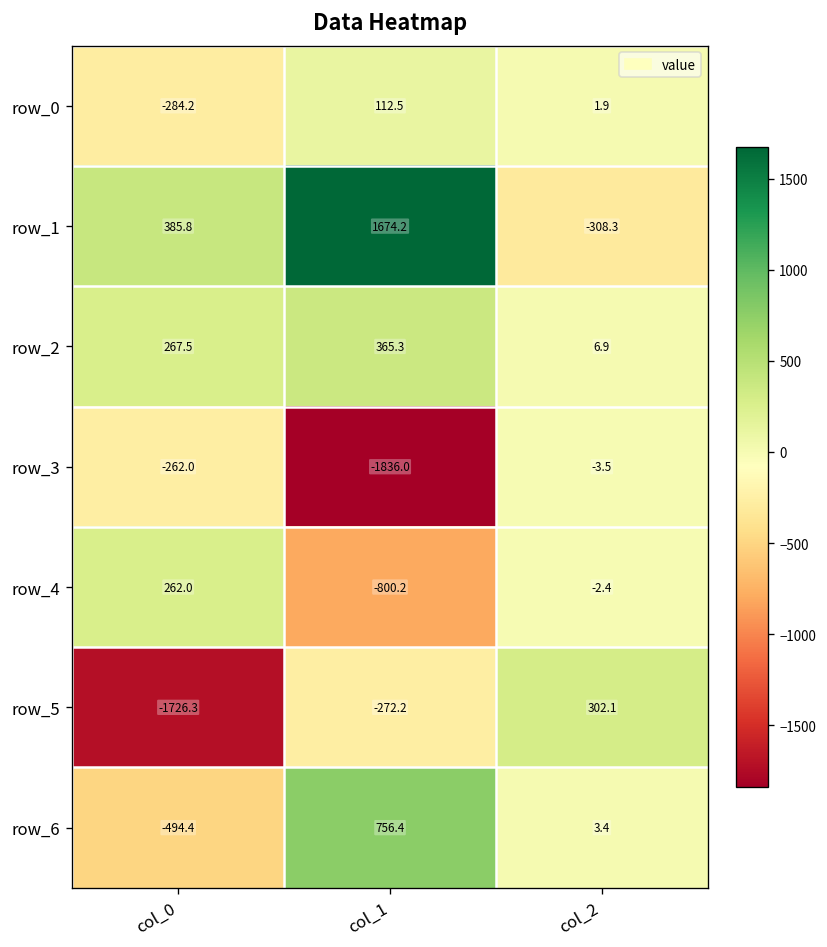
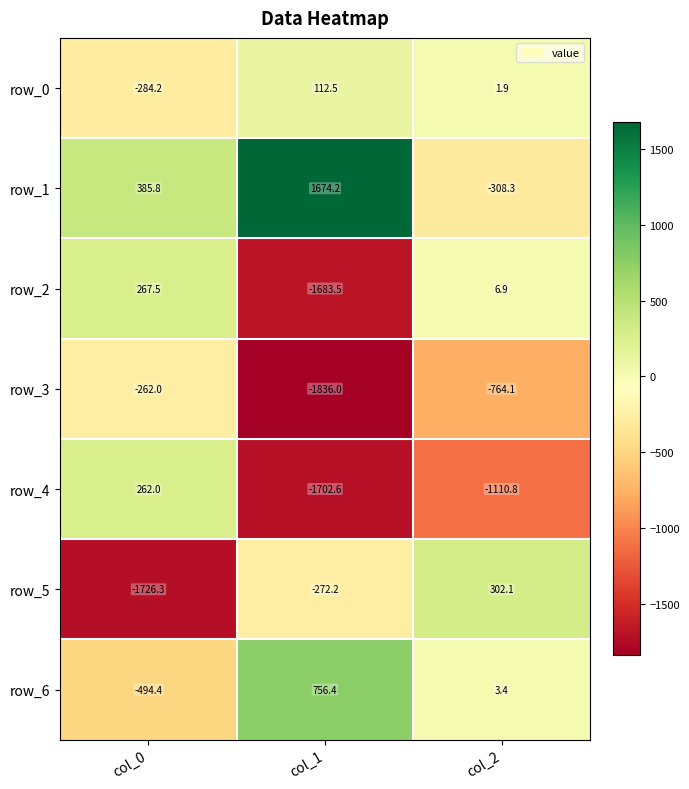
row_2, col_1: 365.3 -> -1683.5
row_3, col_2: -3.5 -> -764.1
row_4, col_1: -800.2 -> -1702.6
row_4, col_2: -2.4 -> -1110.8
